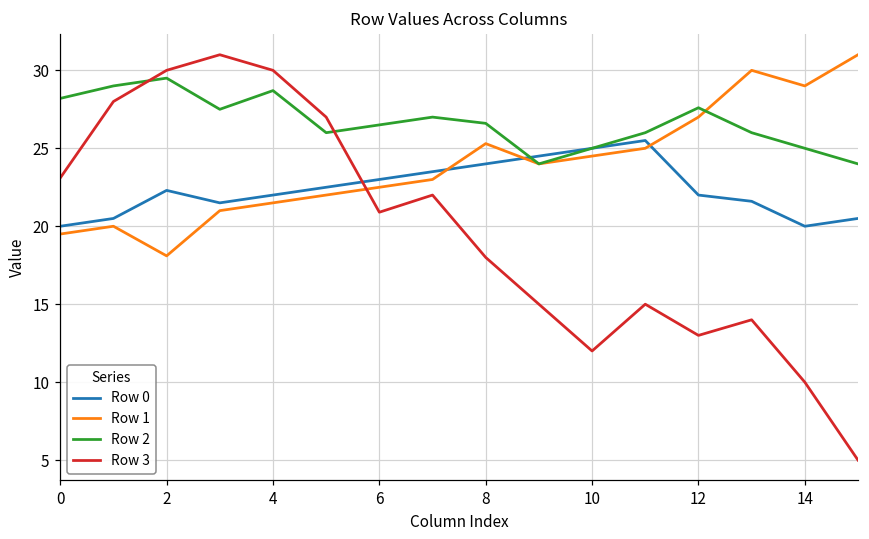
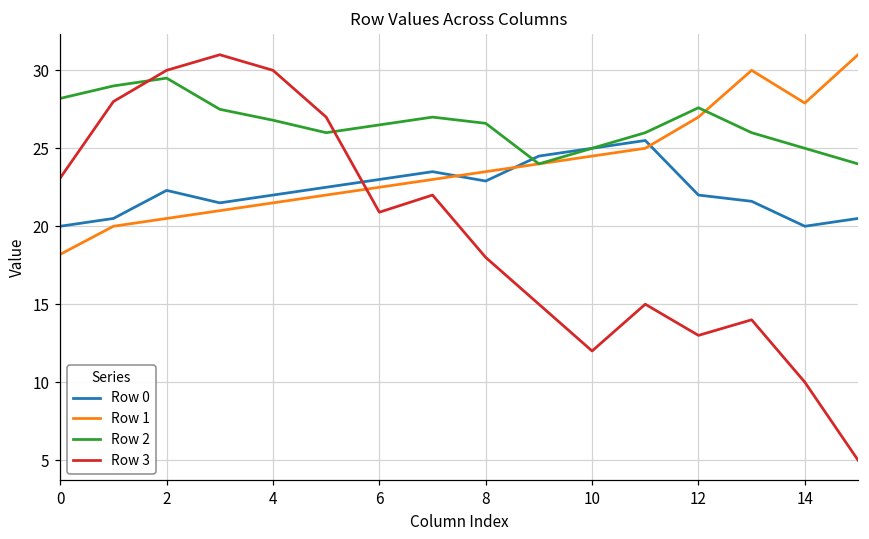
Row 1, 0: 19.5 -> 18.2
Row 1, 2: 18.1 -> 20.5
Row 2, 4: 28.7 -> 26.8
Row 0, 8: 24.0 -> 22.9
Row 1, 8: 25.3 -> 23.5
Row 1, 14: 29.0 -> 27.9
